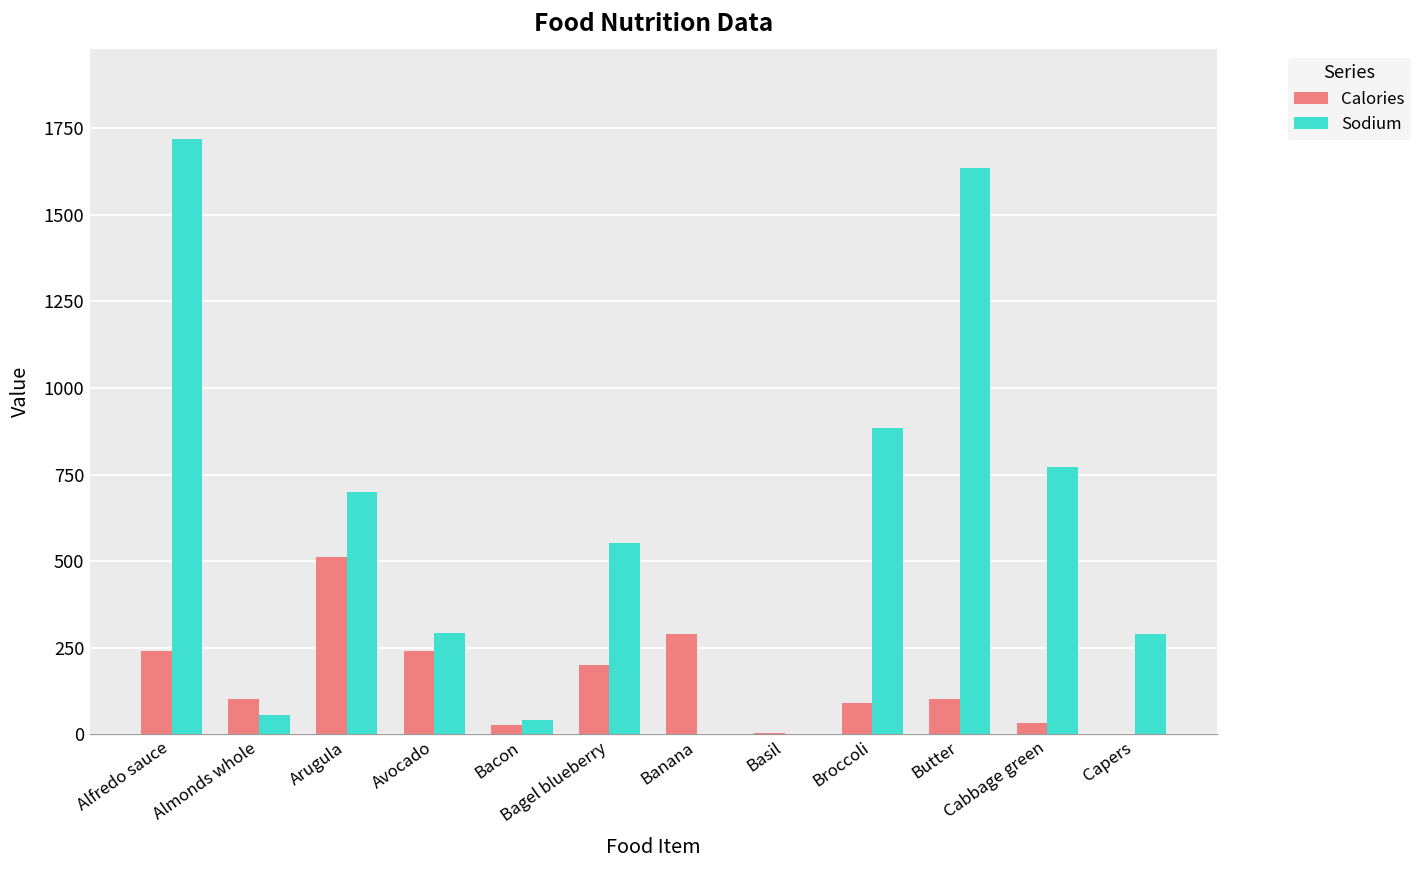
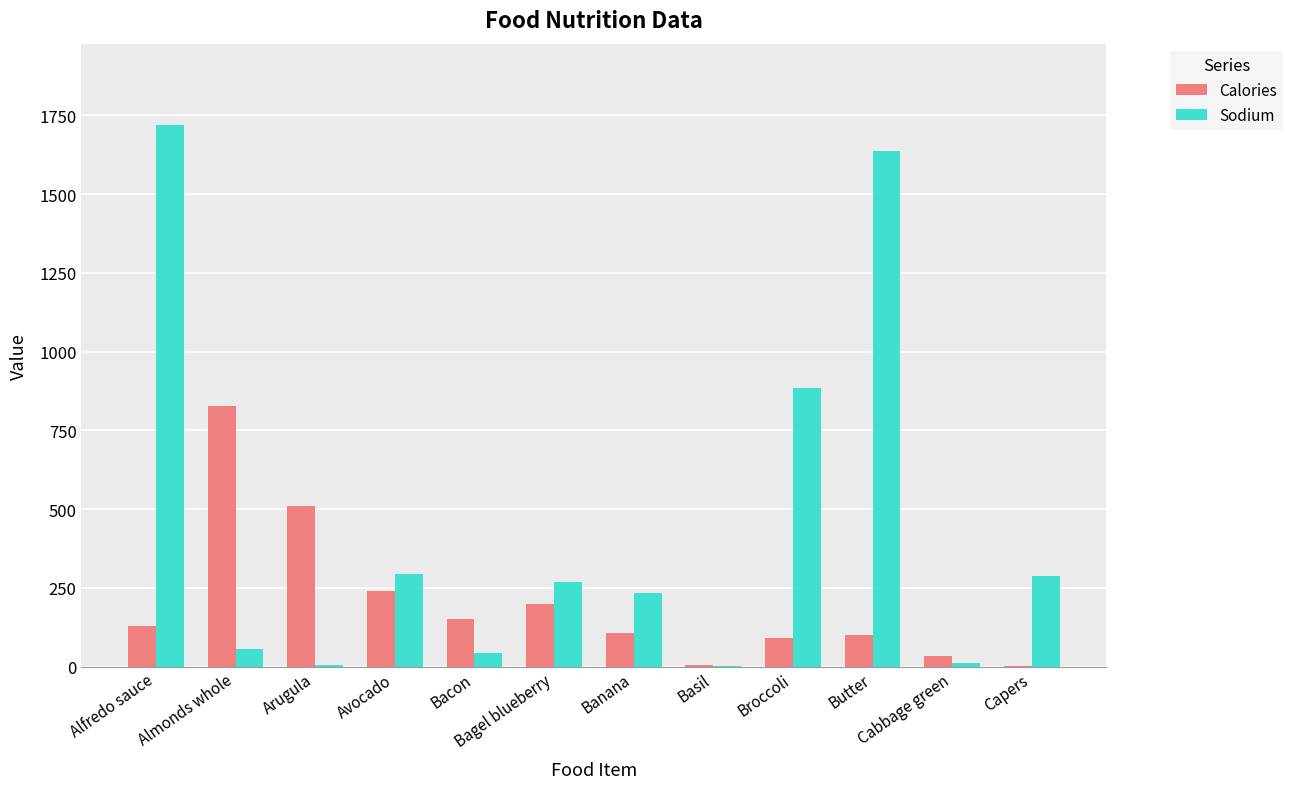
Calories, Alfredo sauce: 240 -> 130
Calories, Almonds whole: 100 -> 830
Sodium, Arugula: 700 -> 10
Calories, Bacon: 30 -> 150
Sodium, Bagel blueberry: 550 -> 270
Calories, Banana: 290 -> 110
Sodium, Banana: 0 -> 230
Sodium, Cabbage green: 770 -> 10
